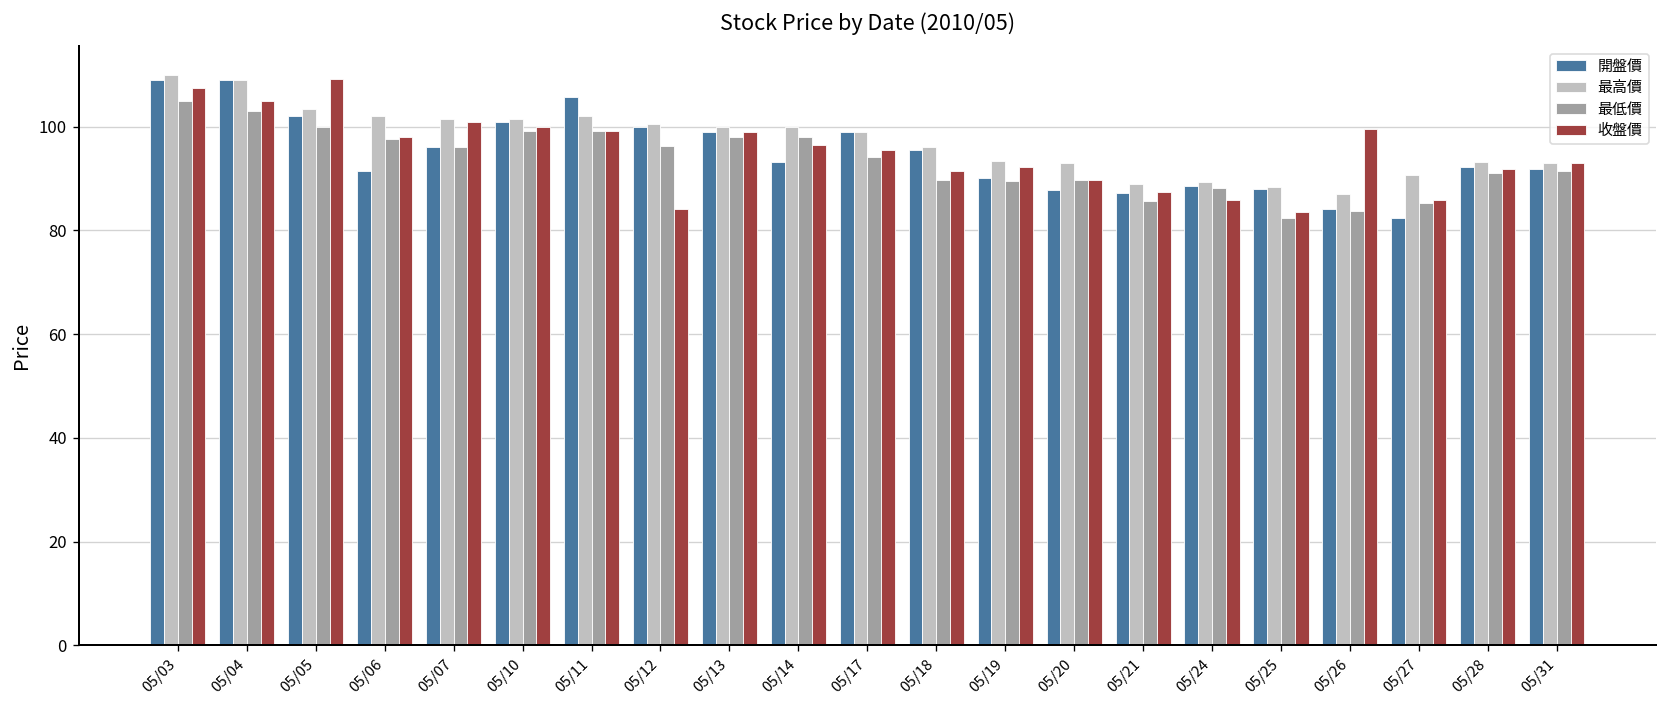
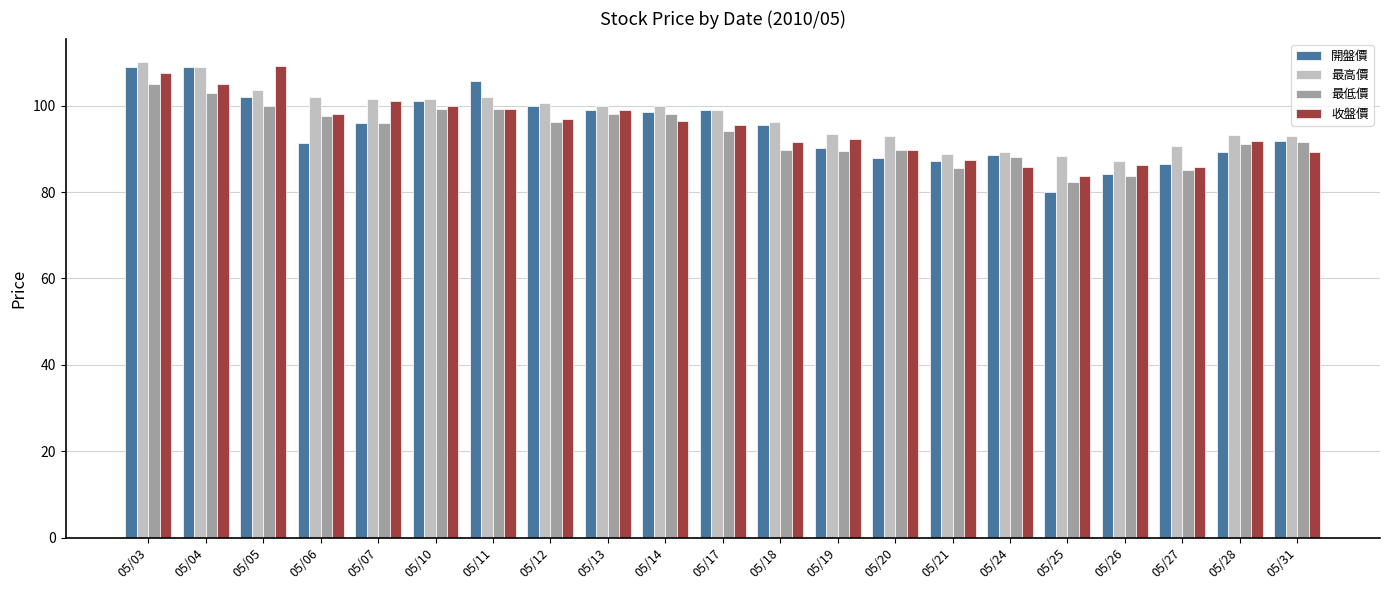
收盤價, 05/12: 84 -> 97
開盤價, 05/14: 93 -> 99
開盤價, 05/25: 88 -> 80
收盤價, 05/26: 100 -> 86
開盤價, 05/27: 82 -> 86
開盤價, 05/28: 92 -> 89
收盤價, 05/31: 93 -> 89
